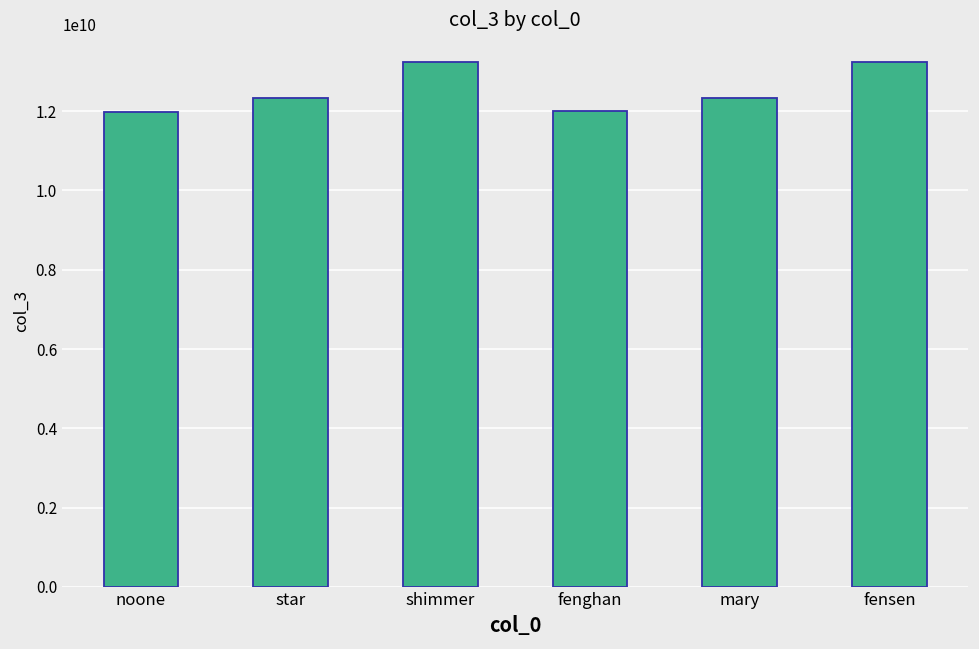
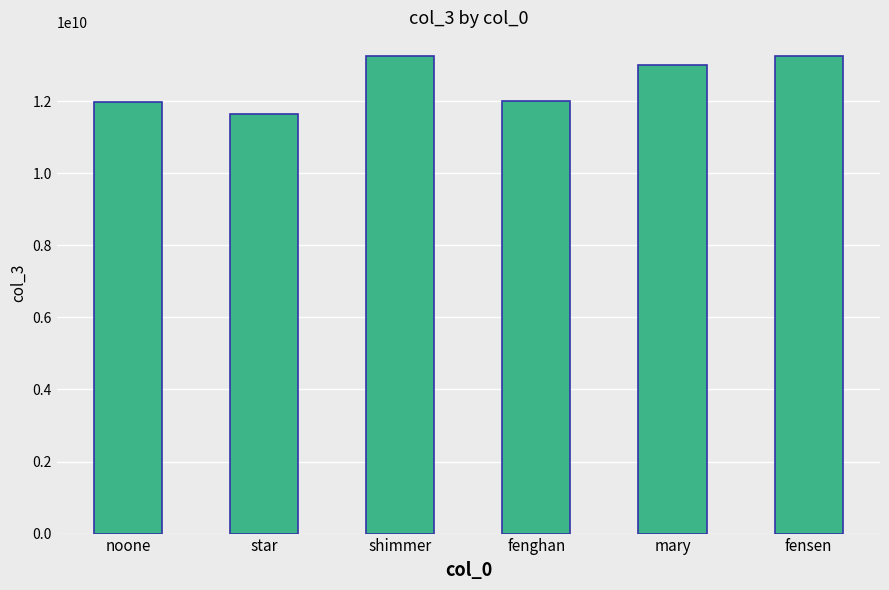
star: 12300000000 -> 11600000000
mary: 12300000000 -> 13000000000
